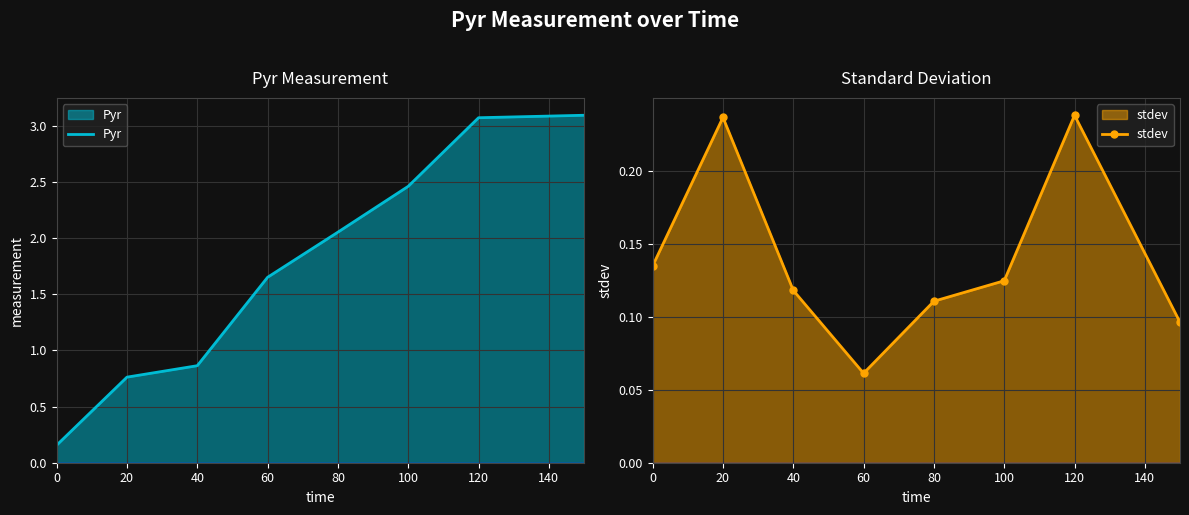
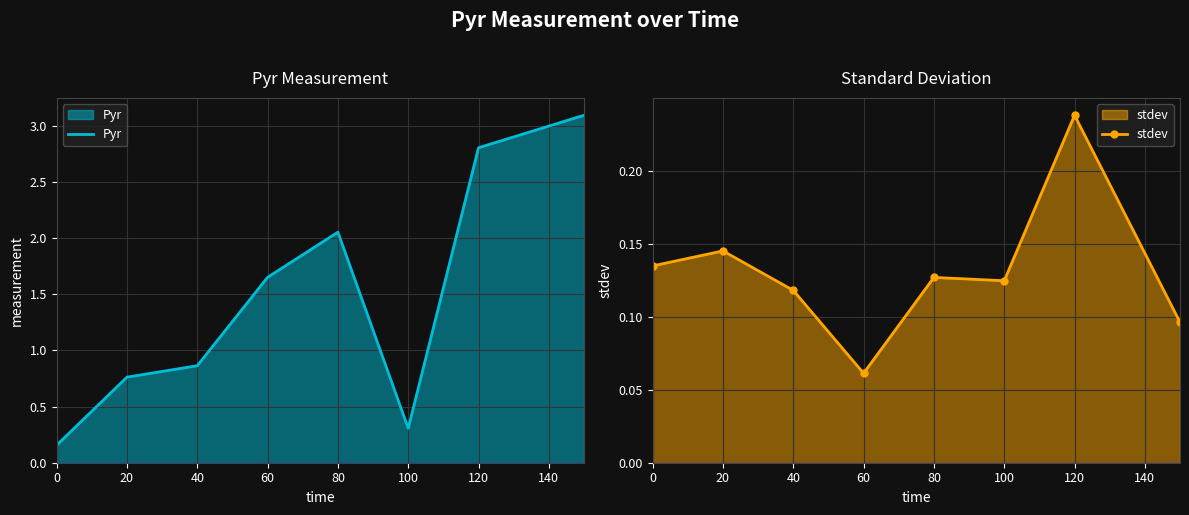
Pyr Measurement, 100: 2.46 -> 0.31
Pyr Measurement, 120: 3.07 -> 2.80
Standard Deviation, 20: 0.236 -> 0.145
Standard Deviation, 80: 0.111 -> 0.127
